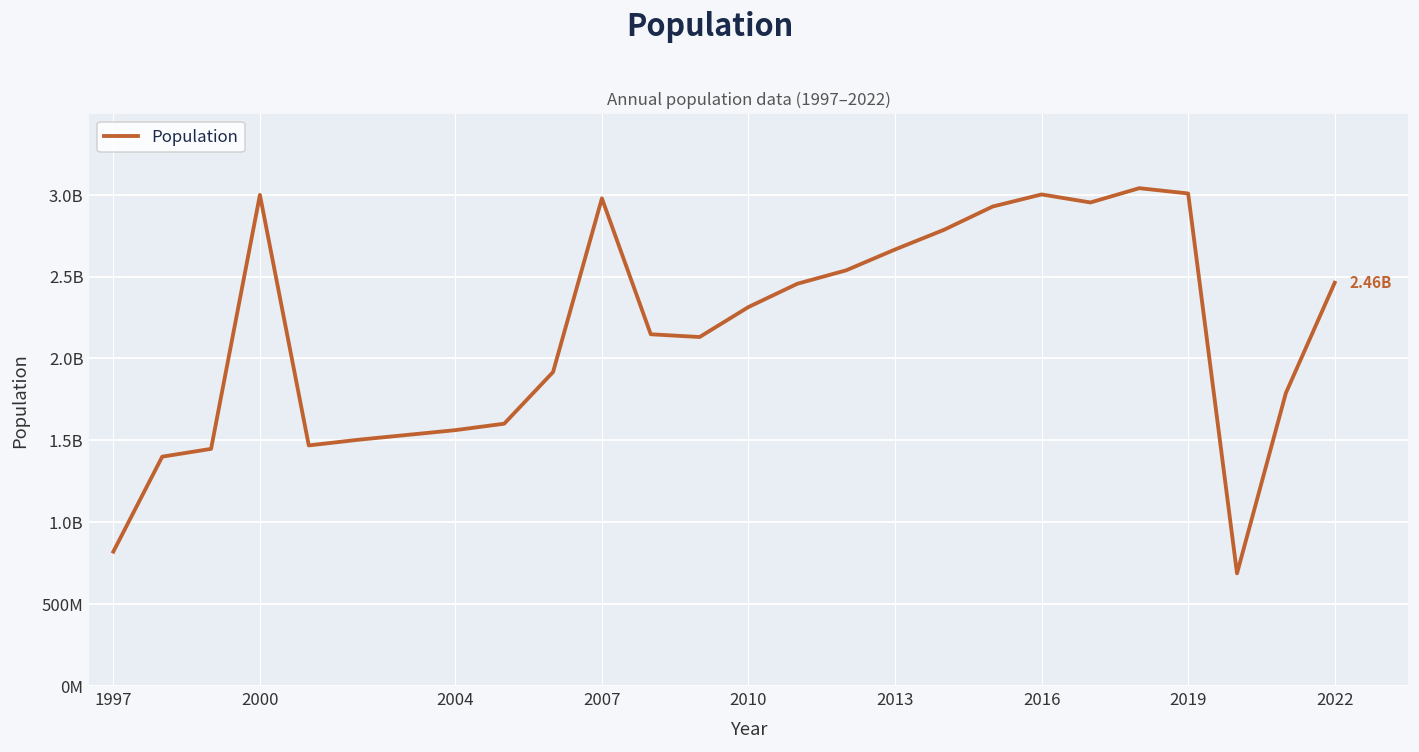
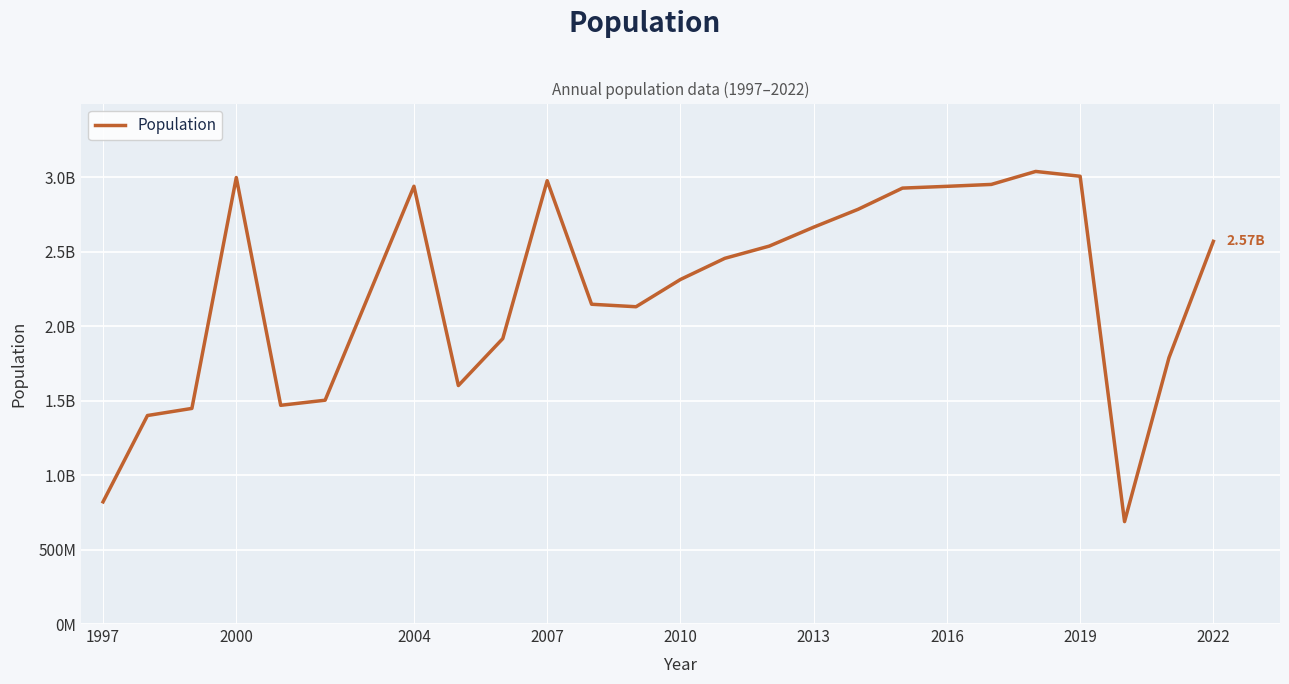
2004: 1560000000 -> 2940000000
2016: 3000000000 -> 2940000000
2022: 2.46B -> 2.57B
